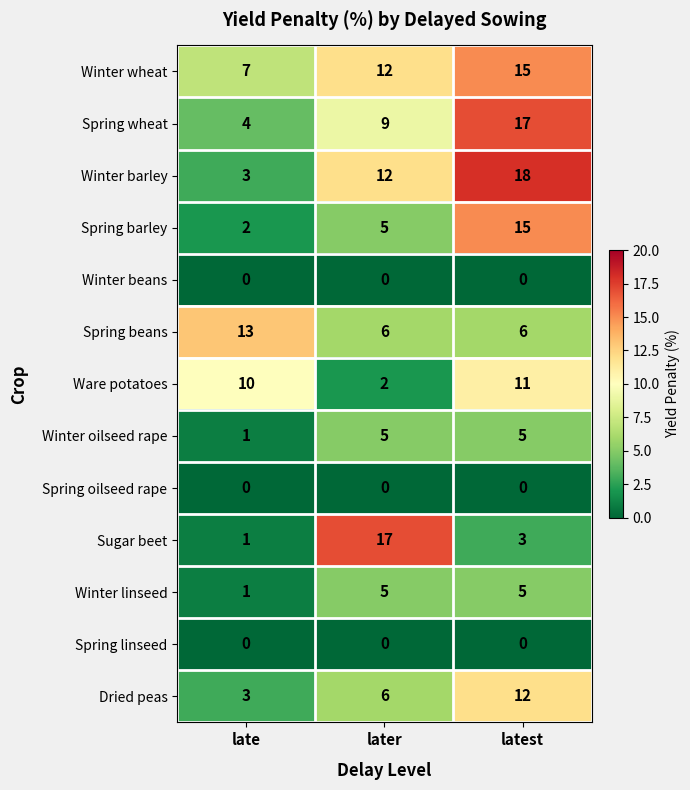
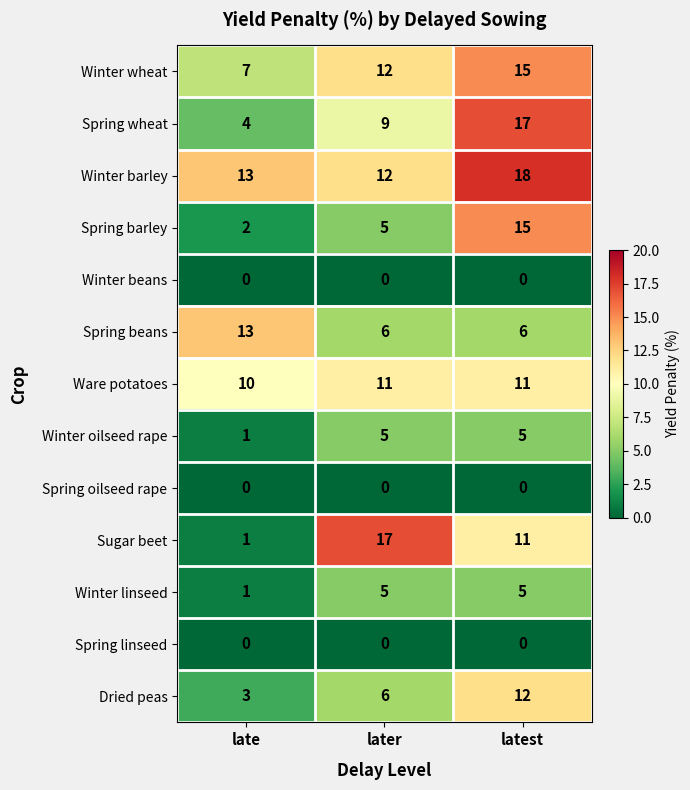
Winter barley, late: 3 -> 13
Ware potatoes, later: 2 -> 11
Sugar beet, latest: 3 -> 11
